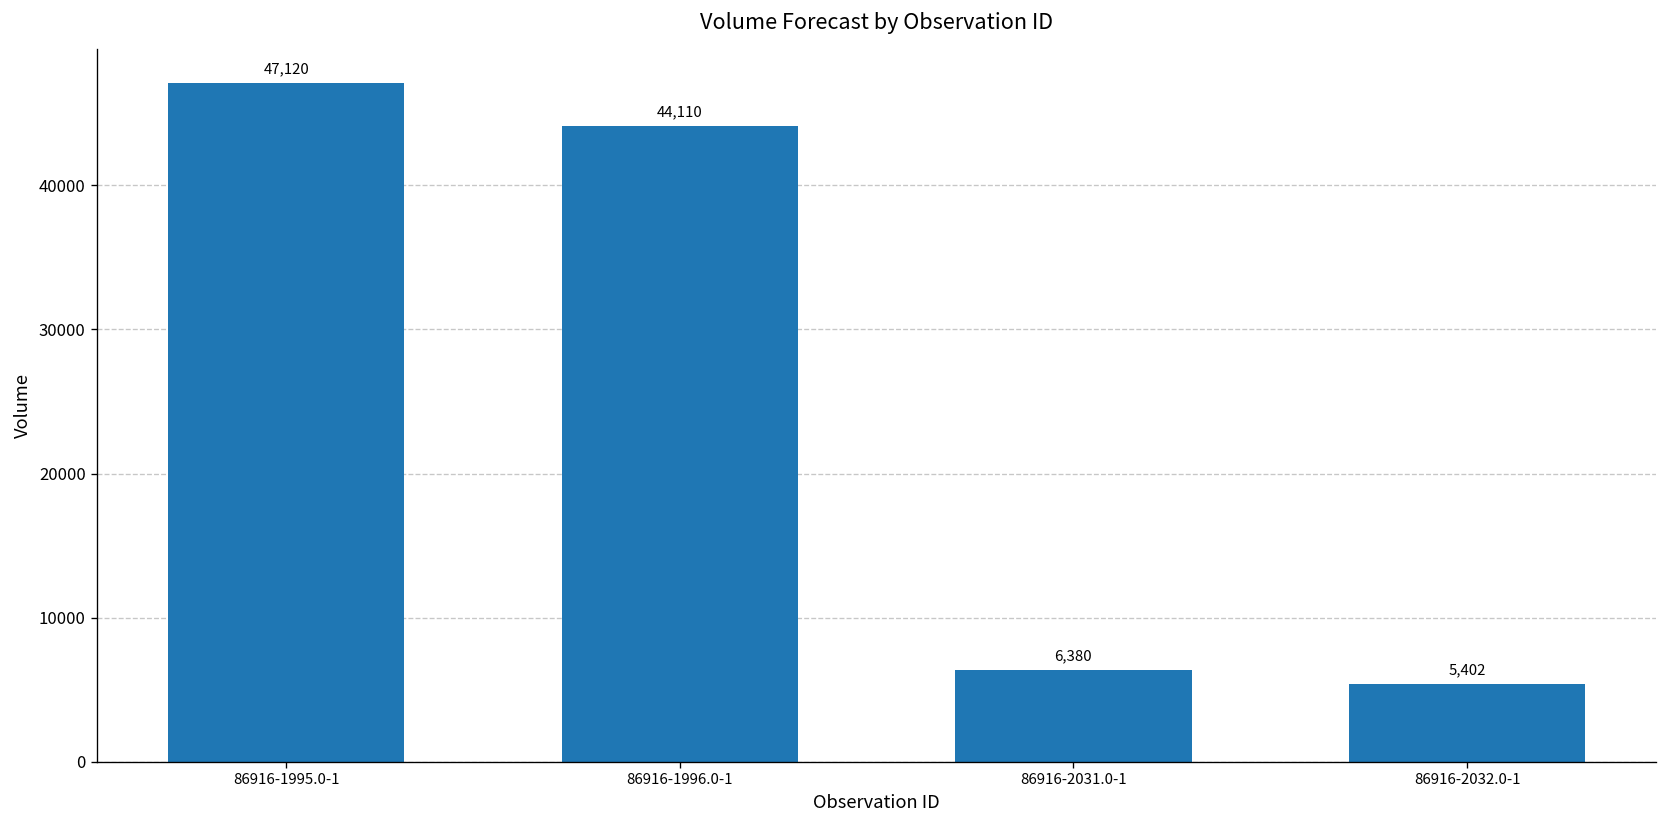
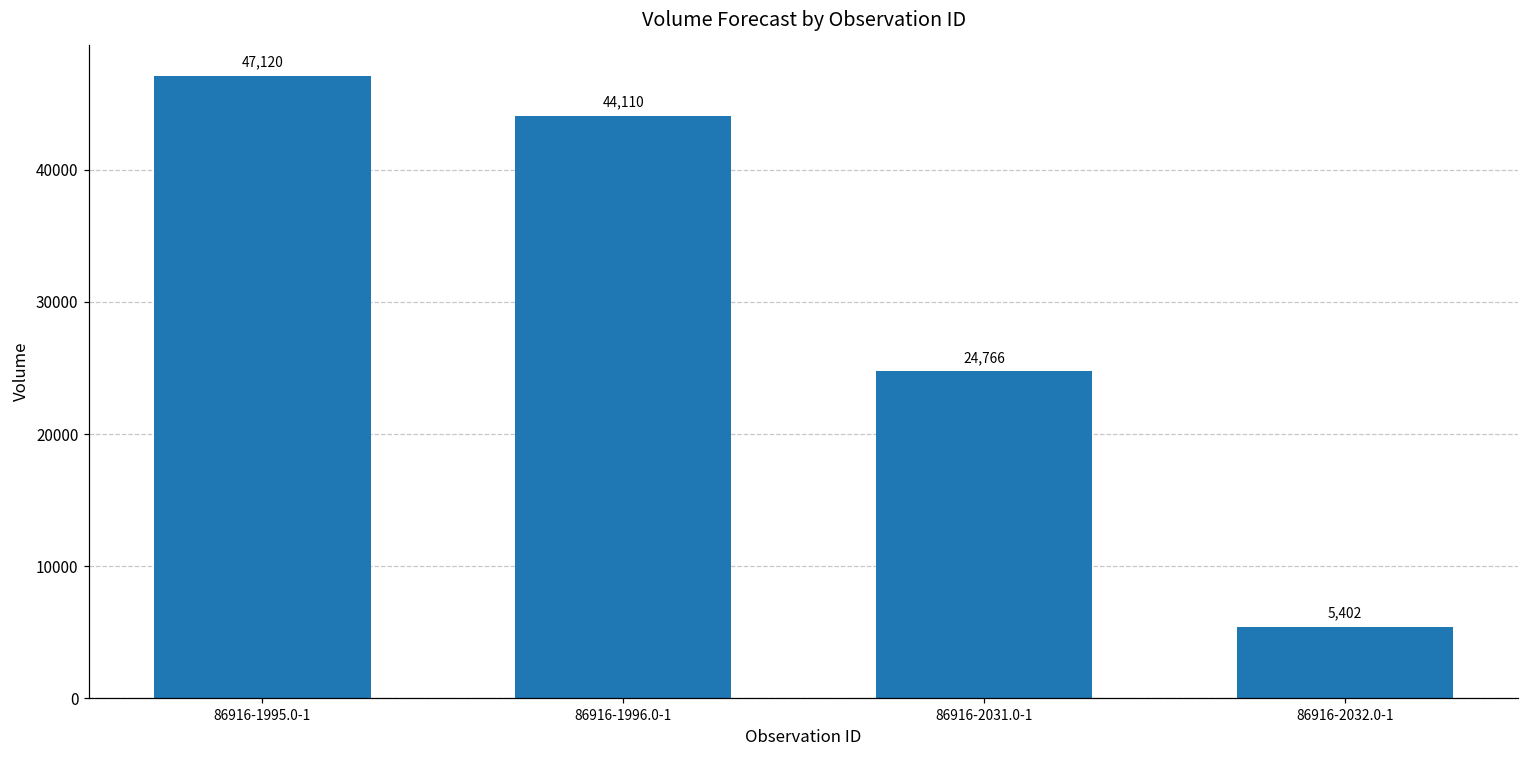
86916-2031.0-1: 6,380 -> 24,766
